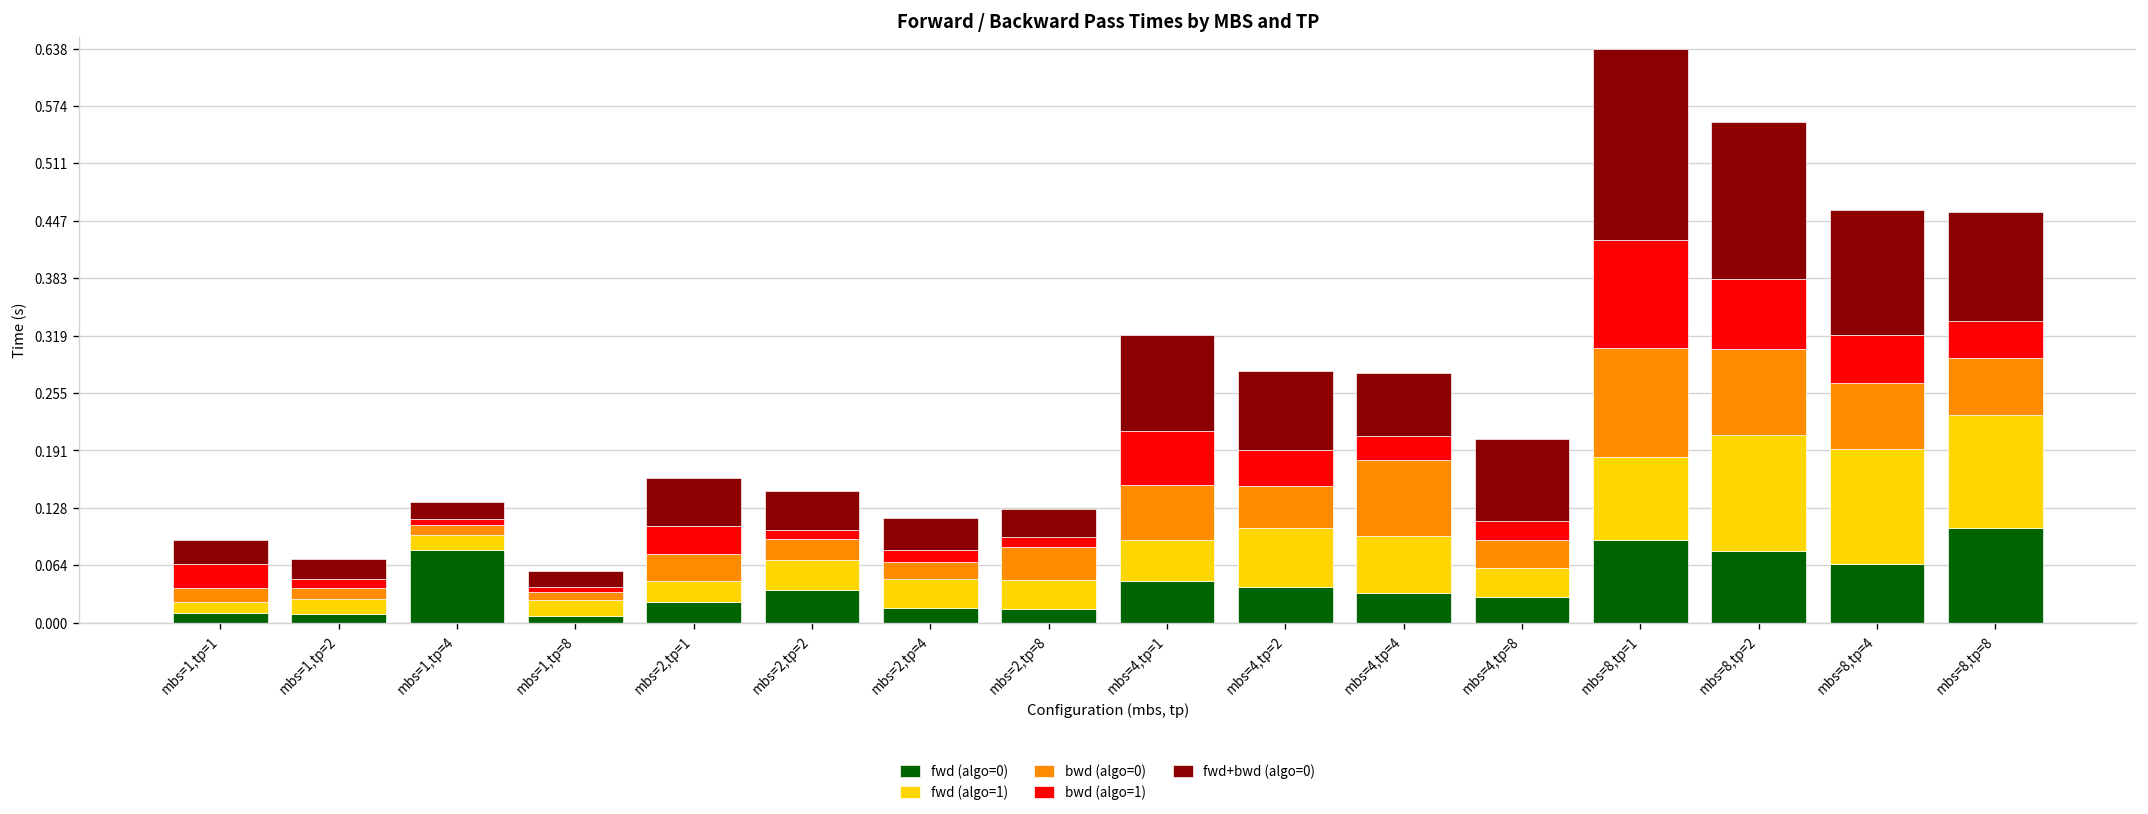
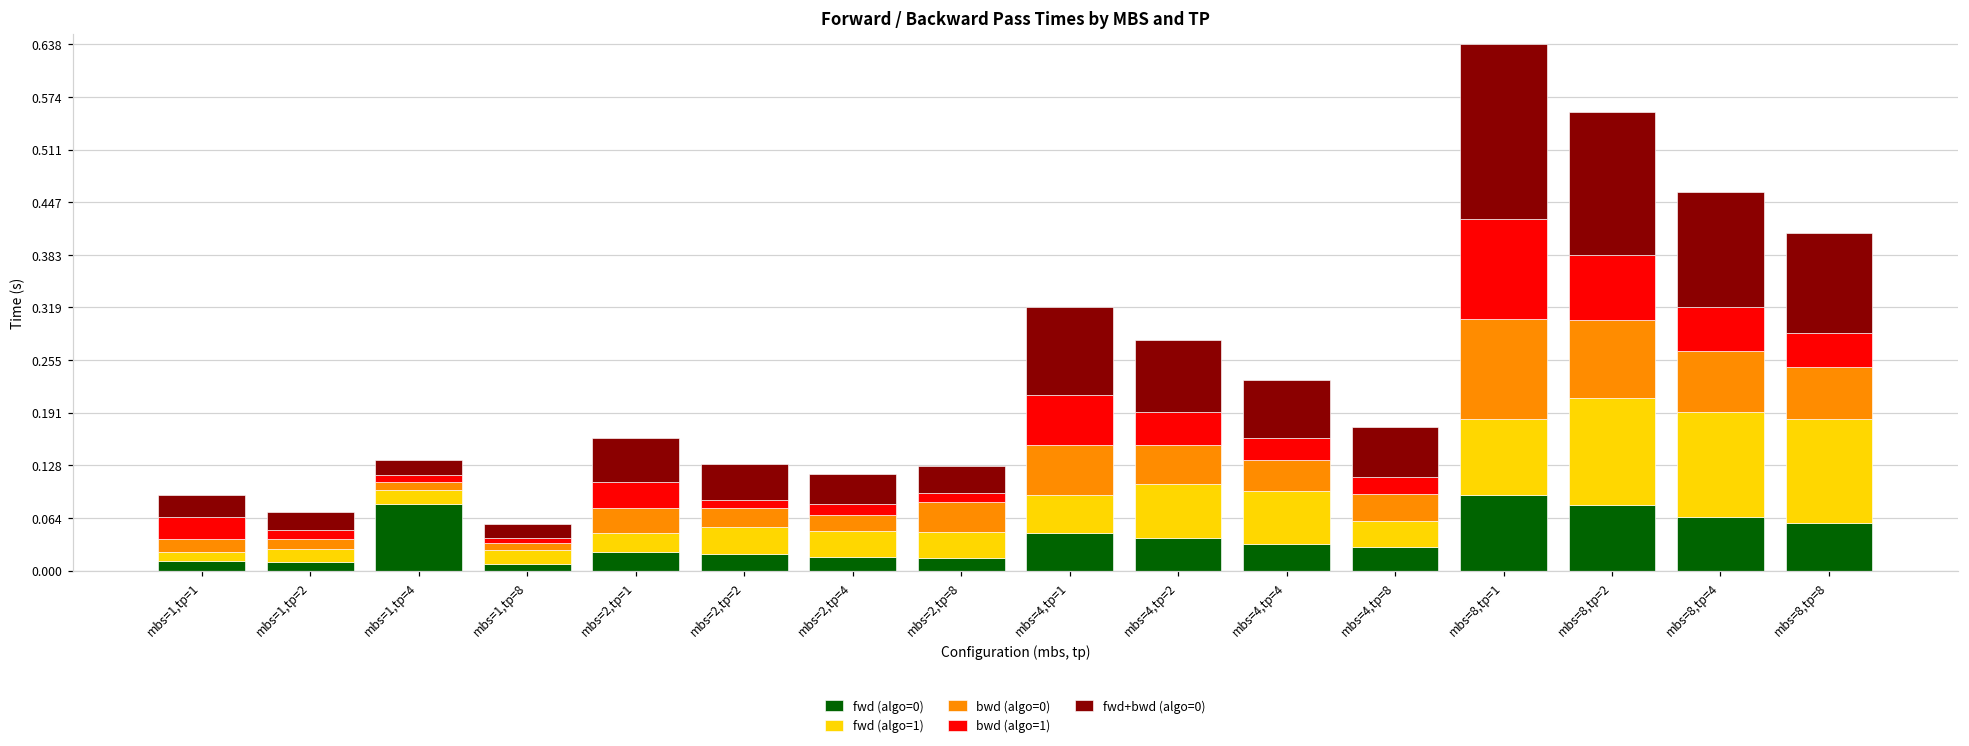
fwd (algo=0), mbs=2,tp=2: 0.04 -> 0.02
bwd (algo=0), mbs=4,tp=4: 0.08 -> 0.04
fwd+bwd (algo=0), mbs=4,tp=8: 0.09 -> 0.06
fwd (algo=0), mbs=8,tp=8: 0.10 -> 0.06
